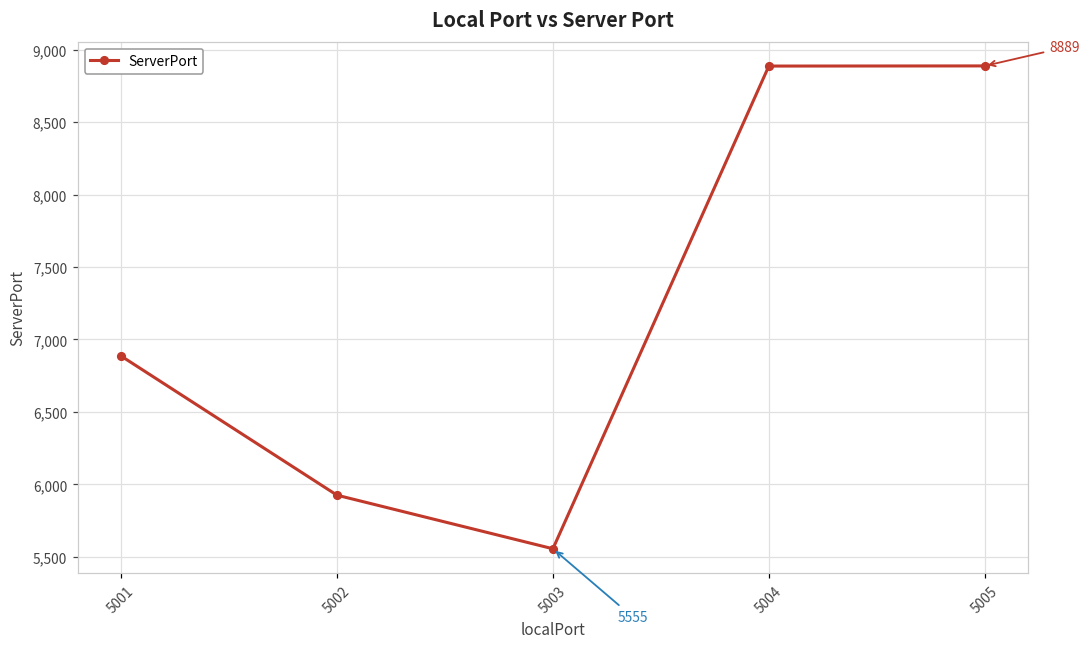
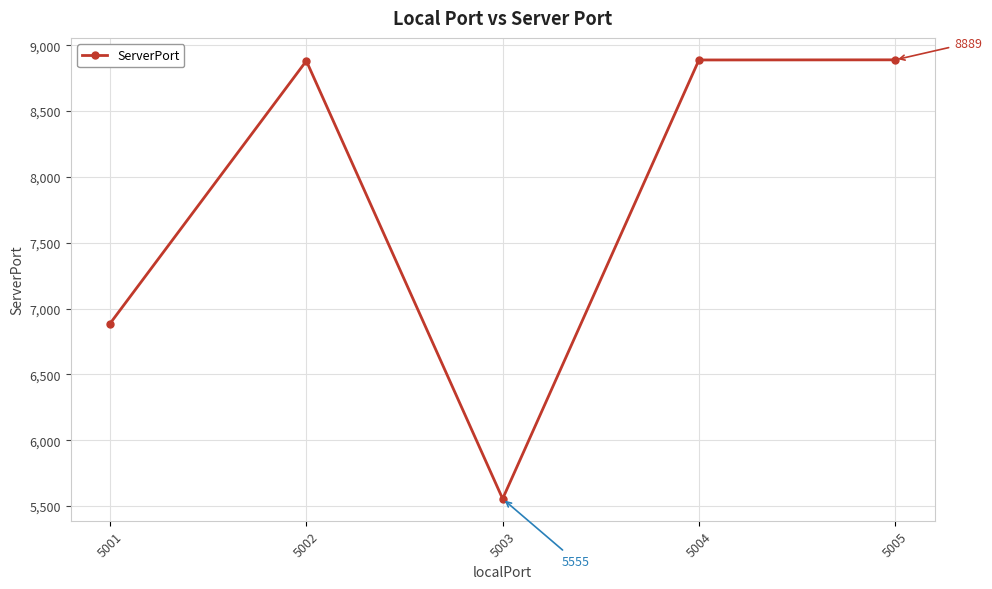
5002: 5,930 -> 8,880
